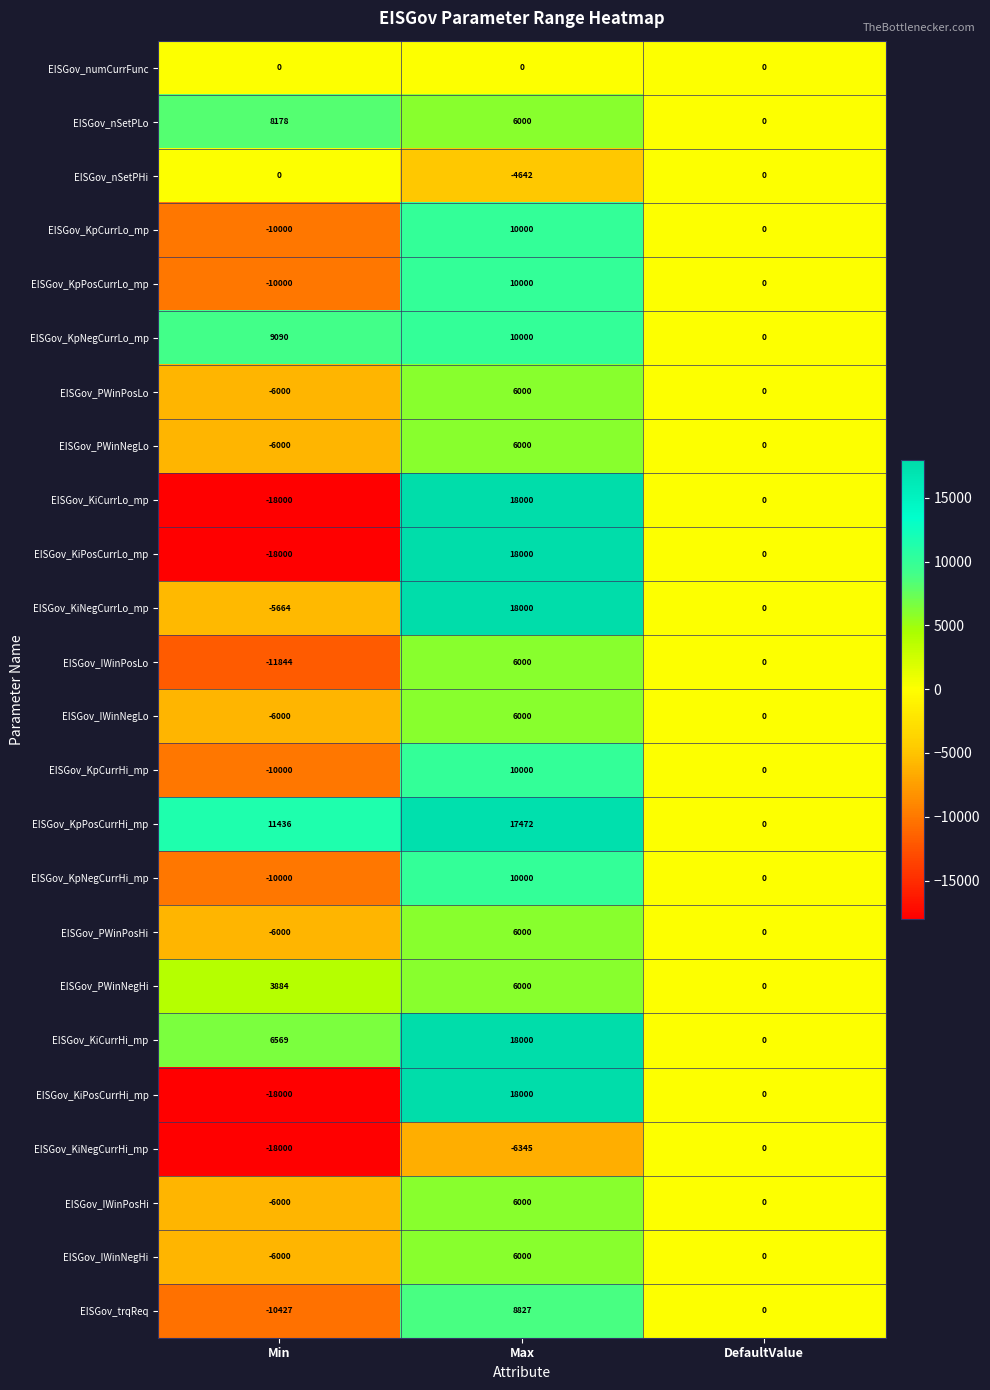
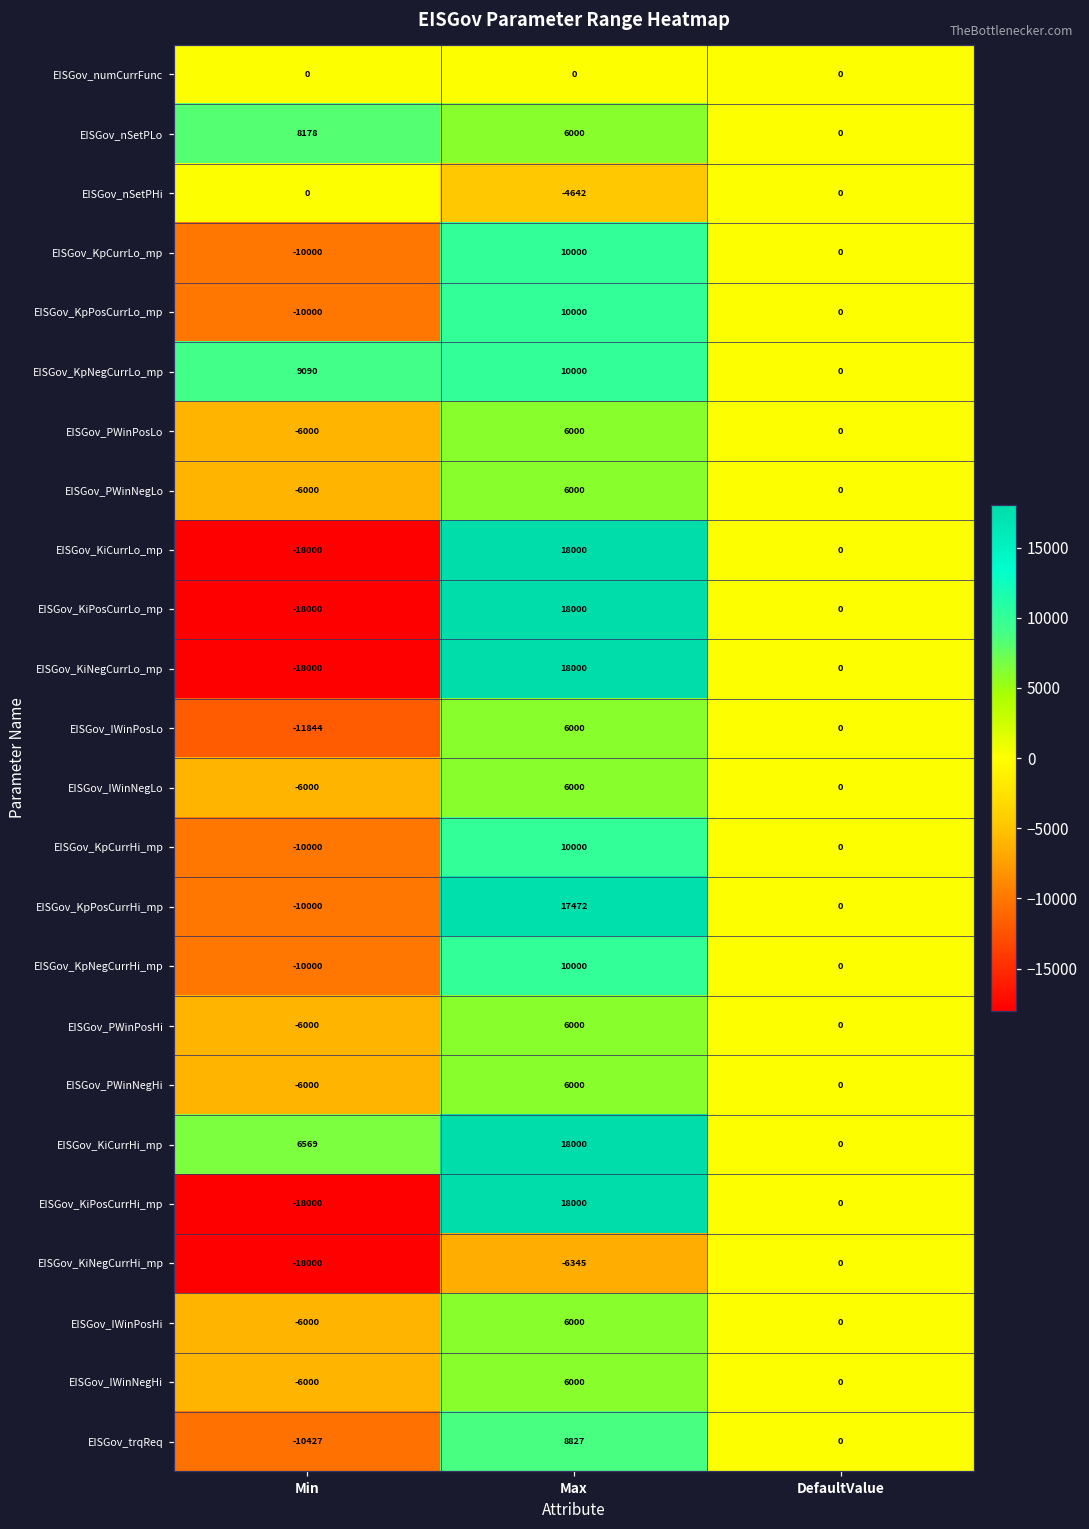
EISGov_KiNegCurrLo_mp, Min: -5664 -> -18000
EISGov_KpPosCurrHi_mp, Min: 11436 -> -10000
EISGov_PWinNegHi, Min: 3884 -> -6000
